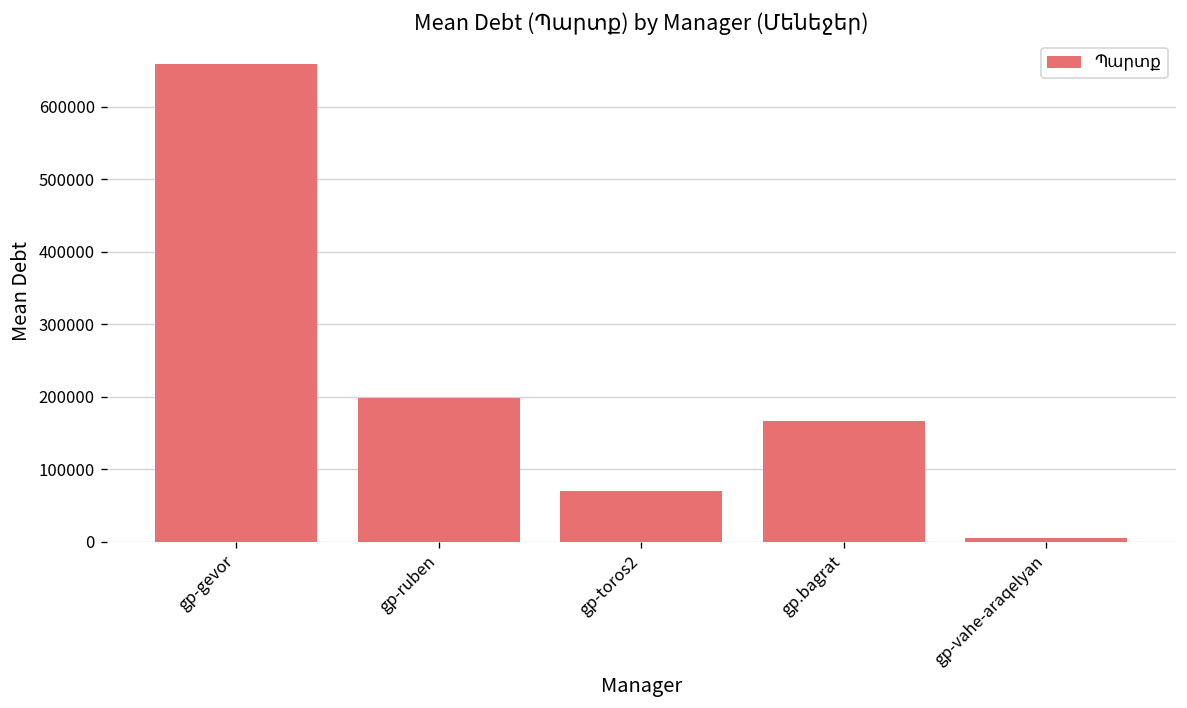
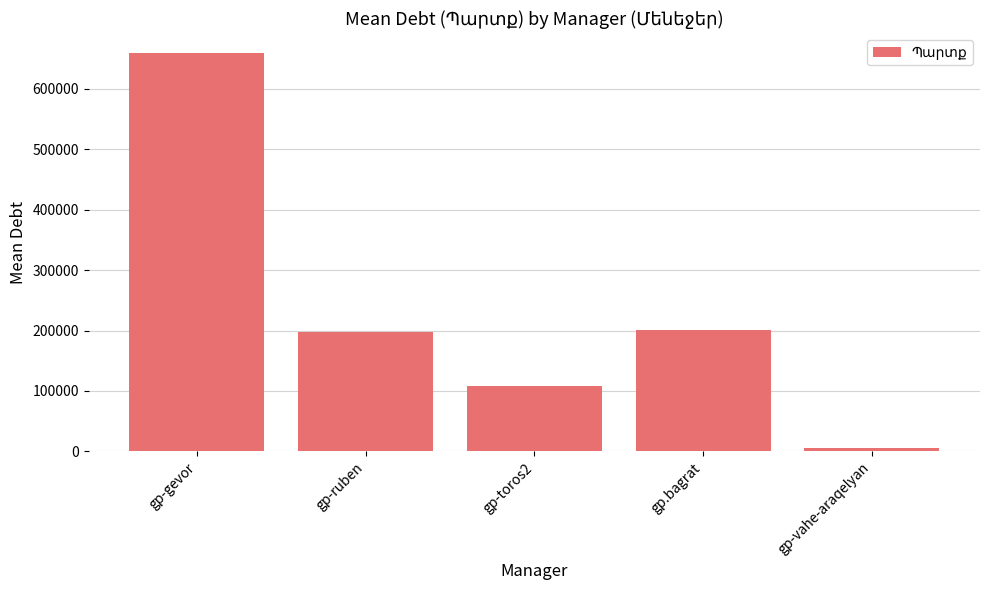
gp-toros2: 70000 -> 110000
gp.bagrat: 170000 -> 200000
